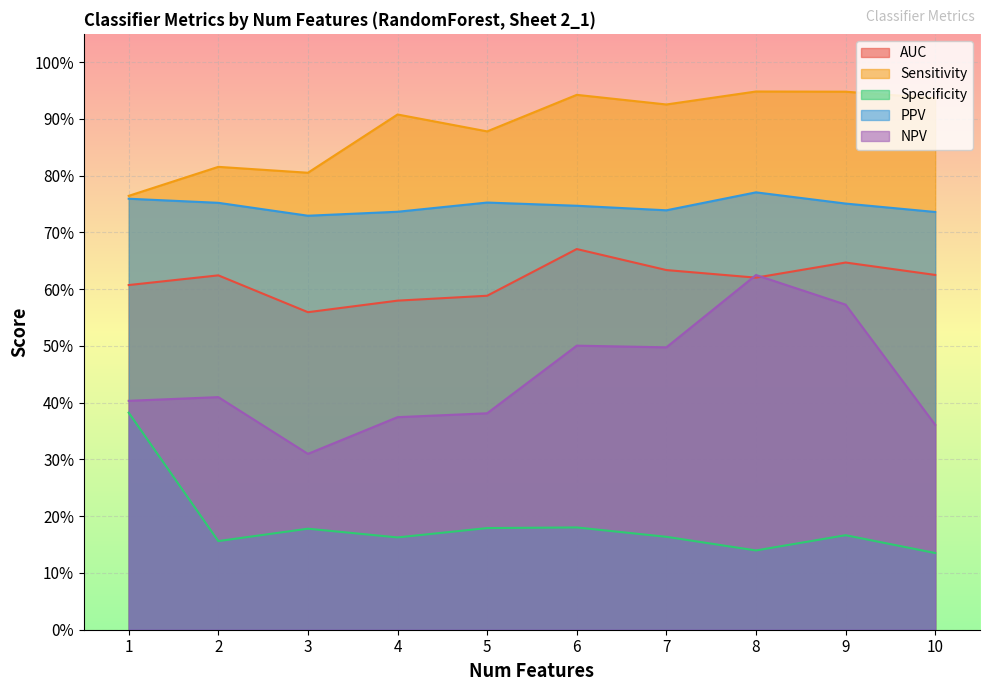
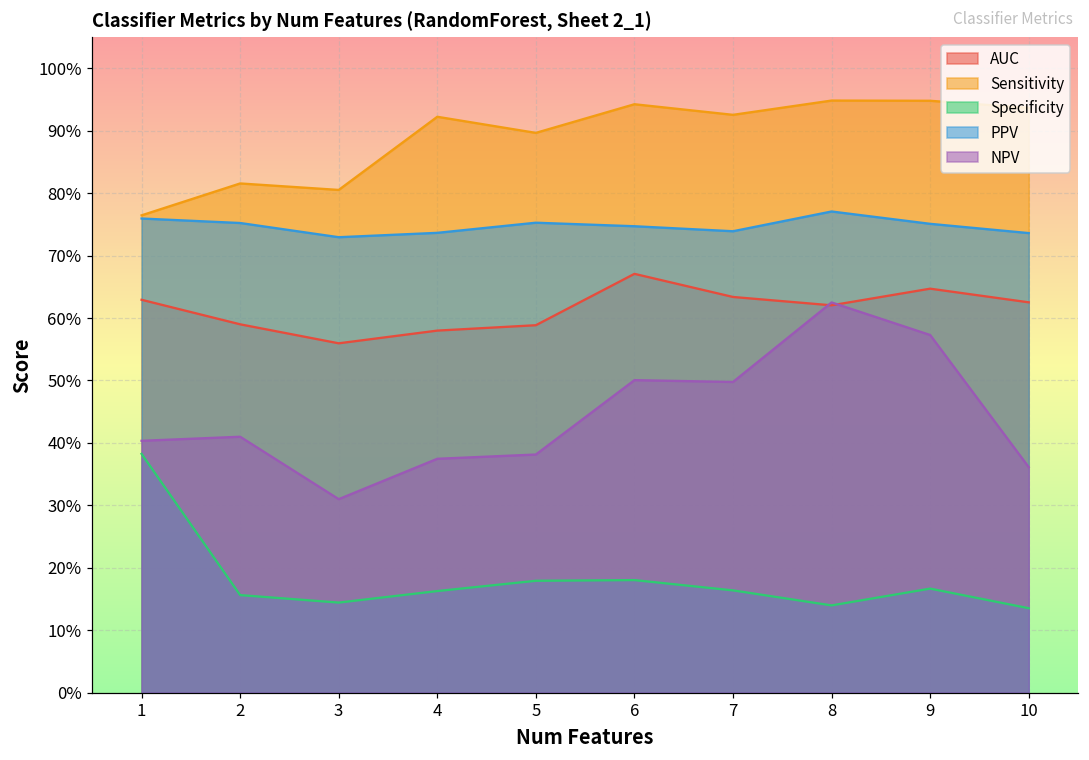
AUC, 1: 61% -> 63%
AUC, 2: 62% -> 59%
Specificity, 3: 18% -> 14%
Sensitivity, 4: 91% -> 92%
Sensitivity, 5: 88% -> 90%
